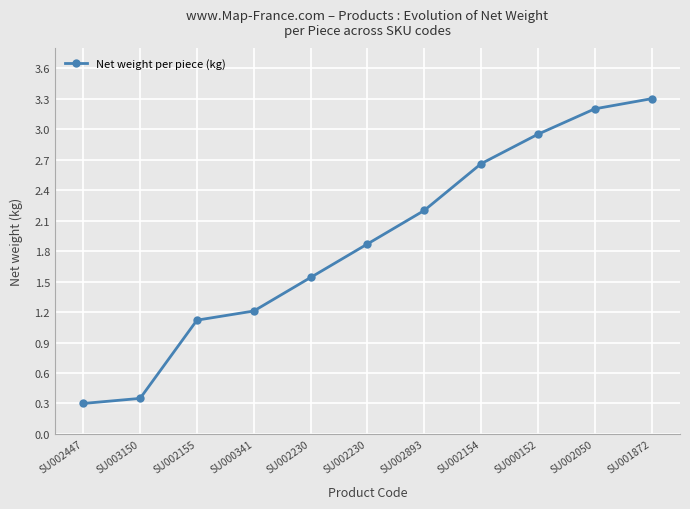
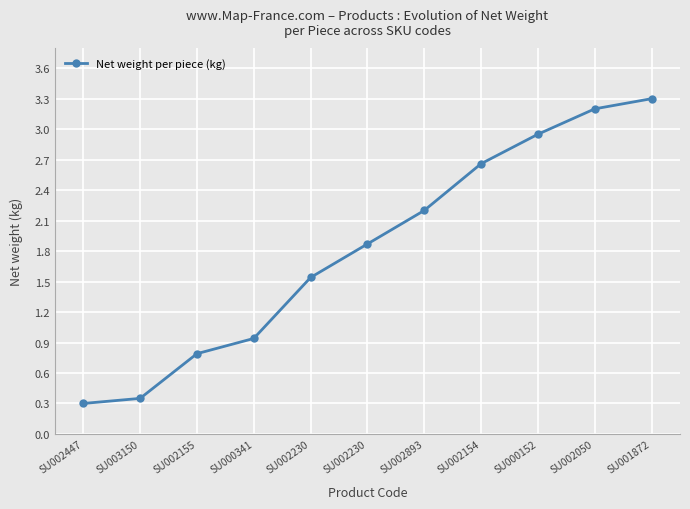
SU002155: 1.12 -> 0.79
SU000341: 1.21 -> 0.94
